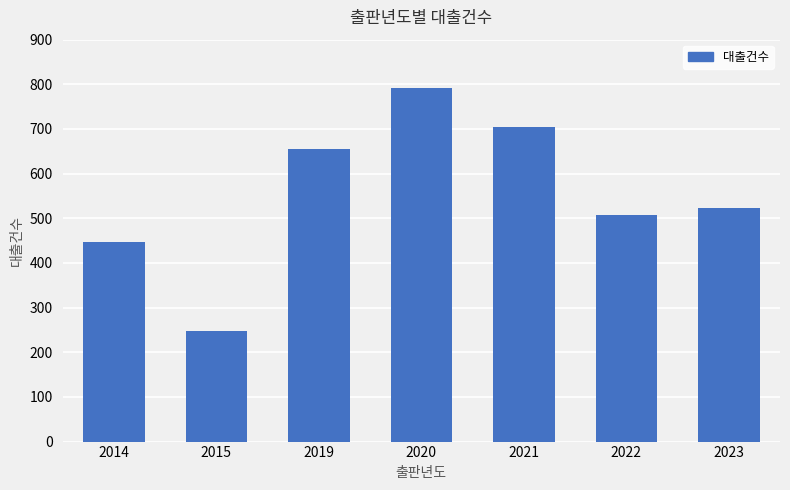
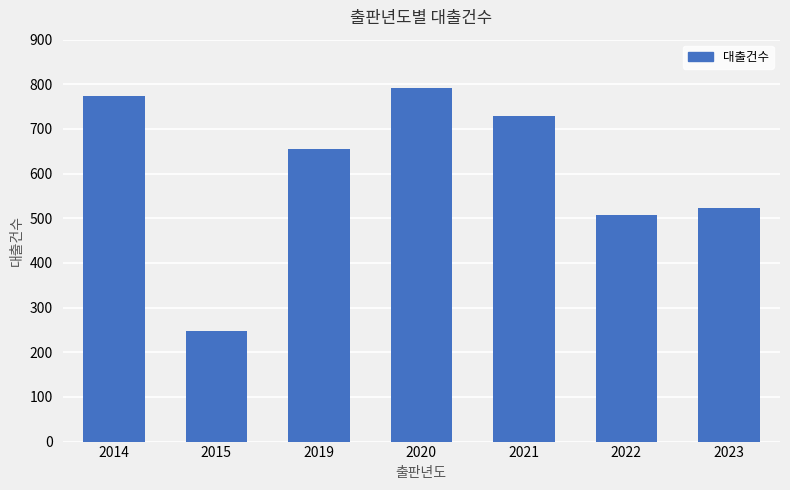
2014: 450 -> 770
2021: 710 -> 730
